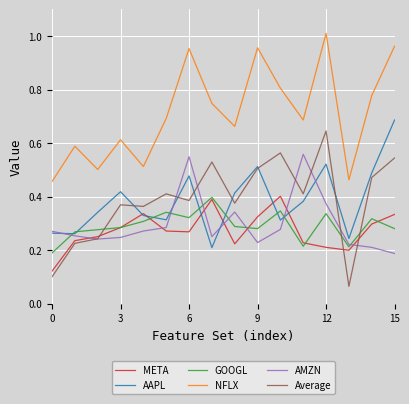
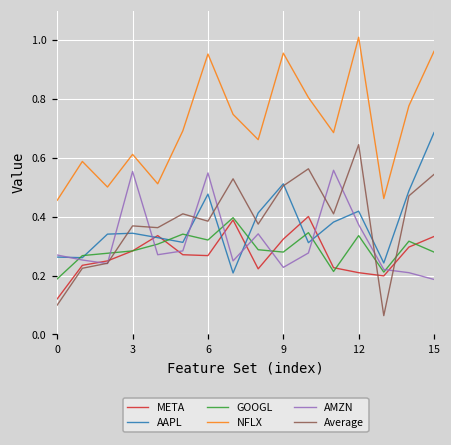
AAPL, 3: 0.42 -> 0.34
AMZN, 3: 0.25 -> 0.55
AAPL, 12: 0.52 -> 0.42
